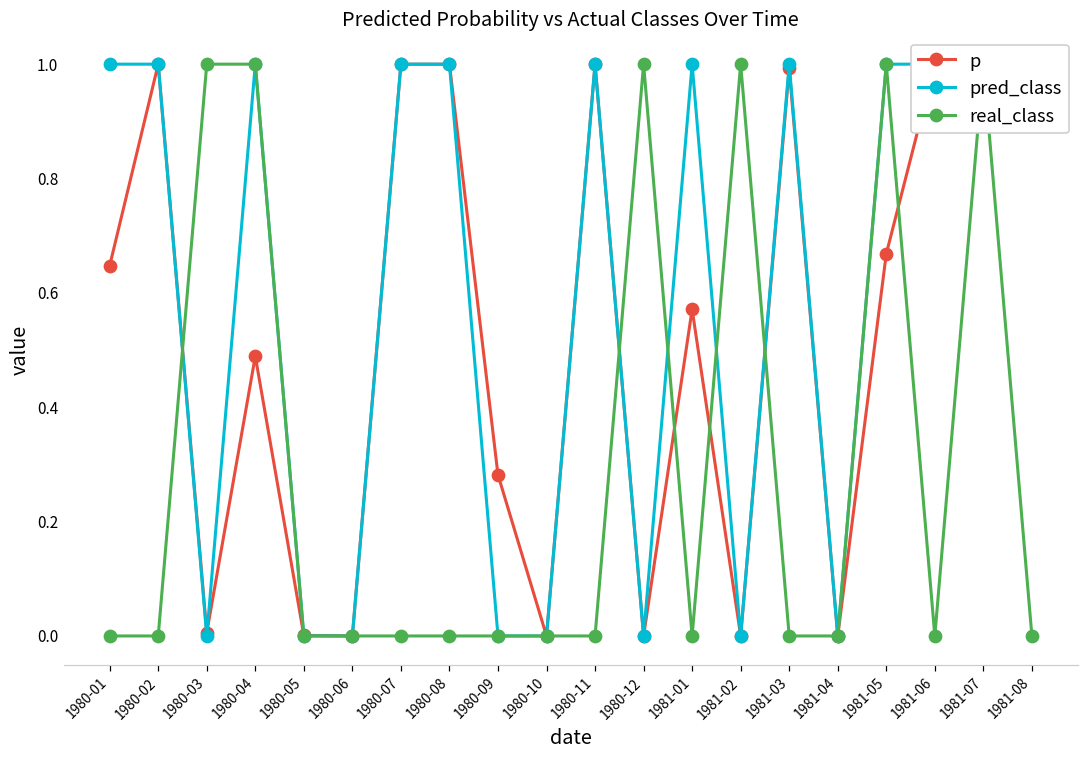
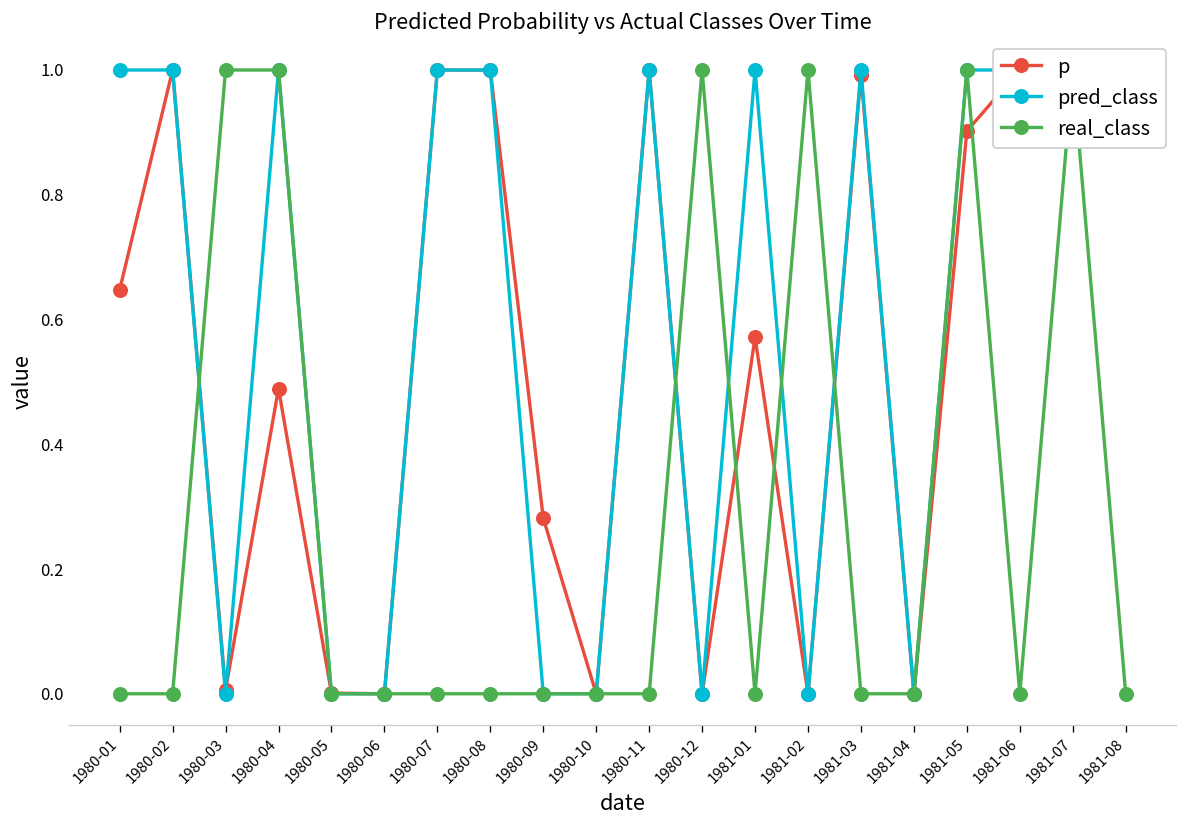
p, 1981-05: 0.67 -> 0.90
